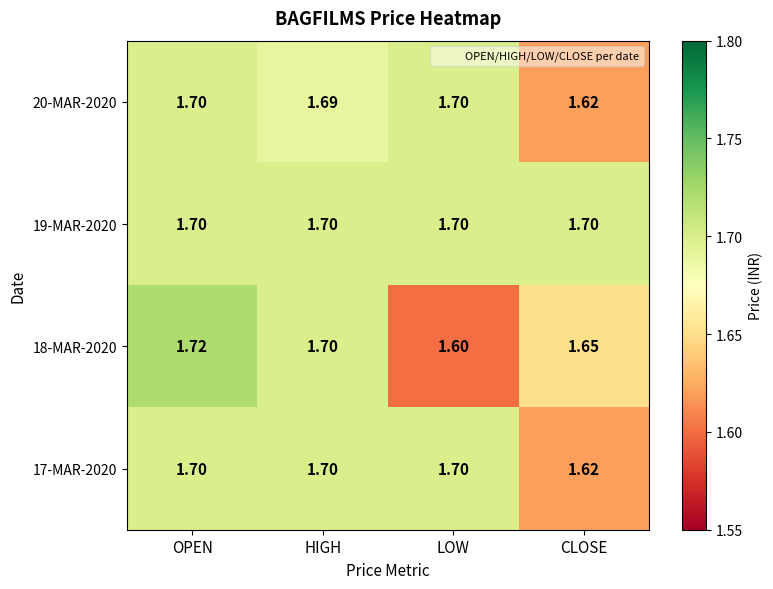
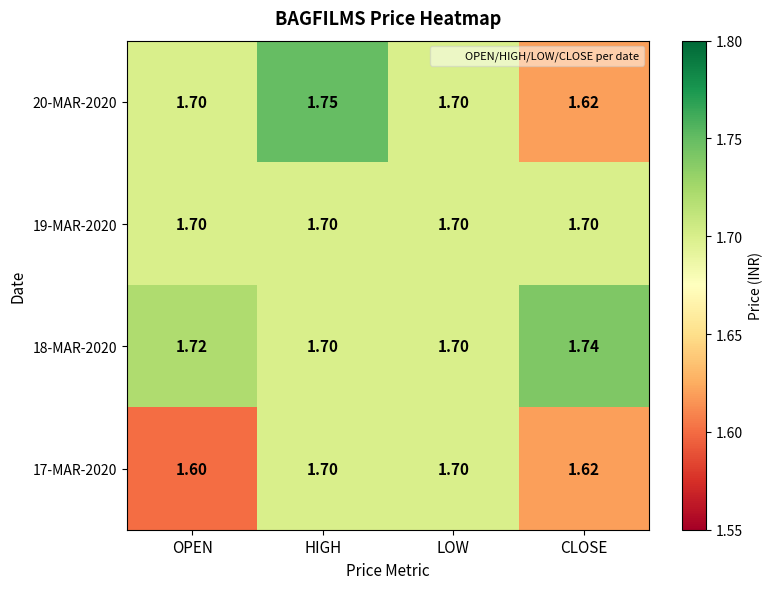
20-MAR-2020, HIGH: 1.69 -> 1.75
18-MAR-2020, LOW: 1.60 -> 1.70
18-MAR-2020, CLOSE: 1.65 -> 1.74
17-MAR-2020, OPEN: 1.70 -> 1.60
